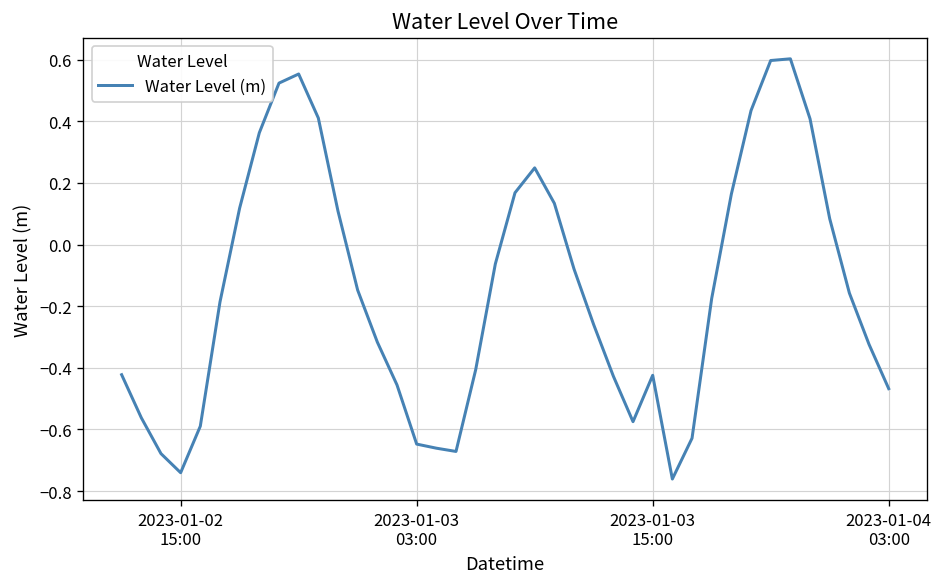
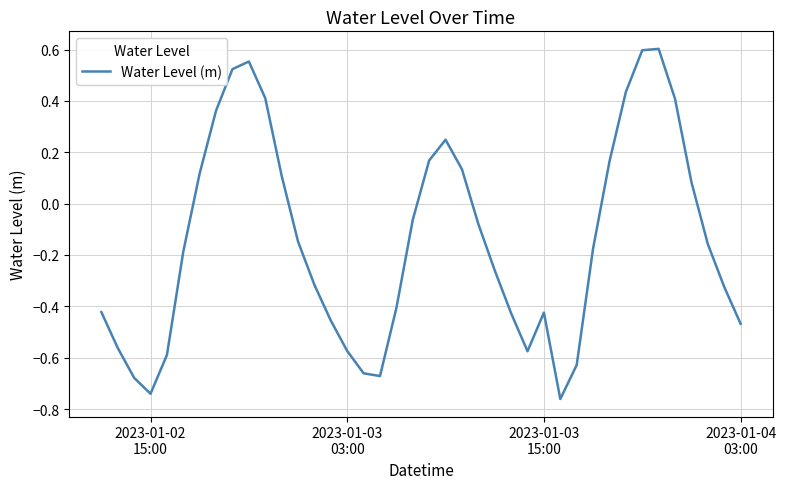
2023-01-03 03:00: -0.65 -> -0.57
